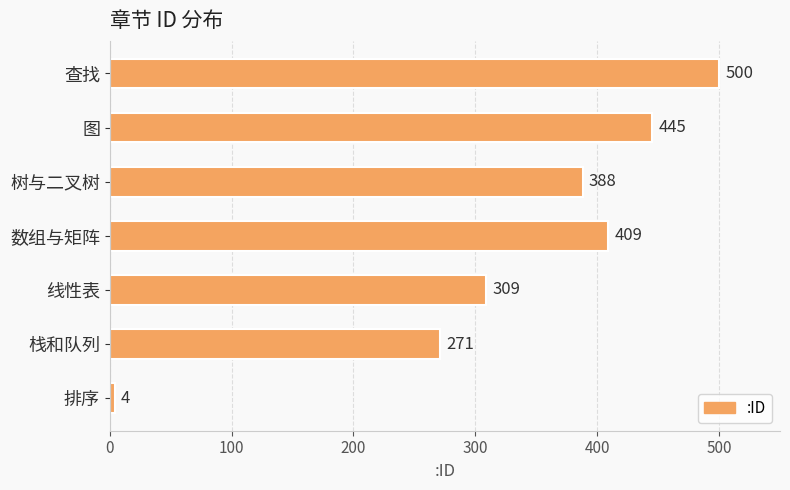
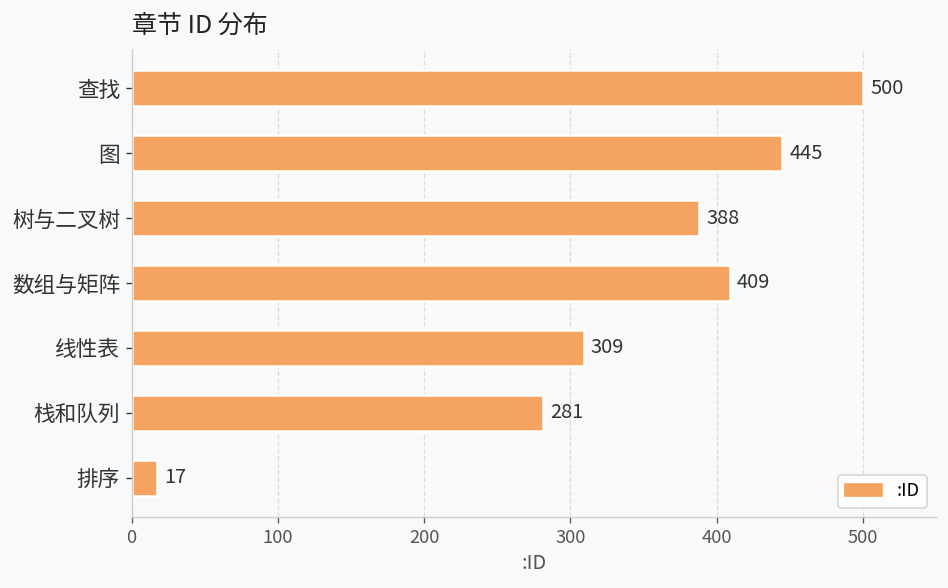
栈和队列: 271 -> 281
排序: 4 -> 17
